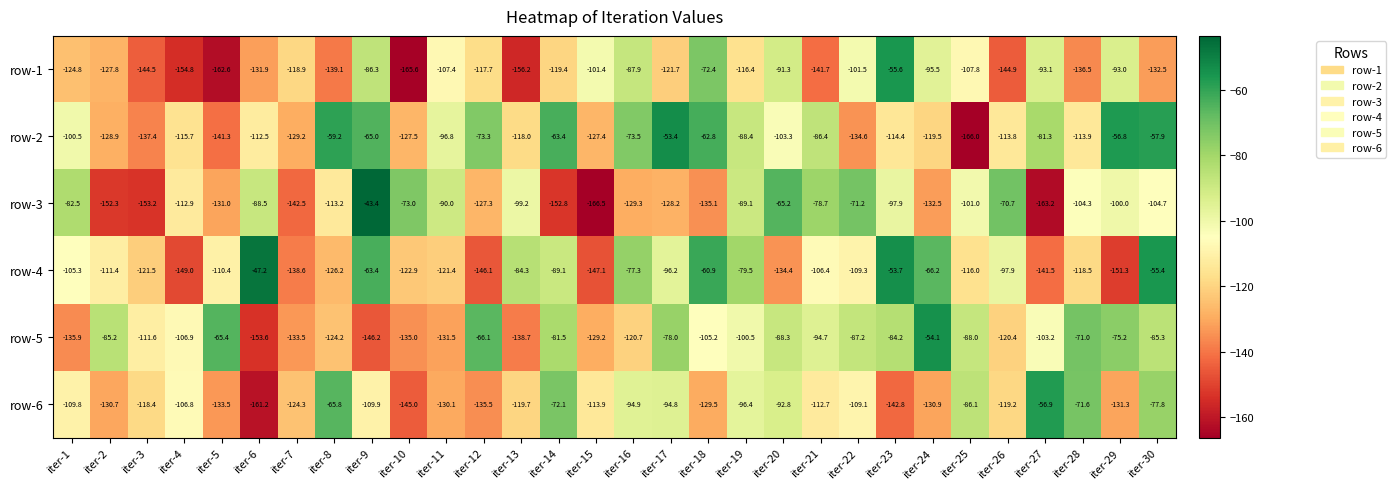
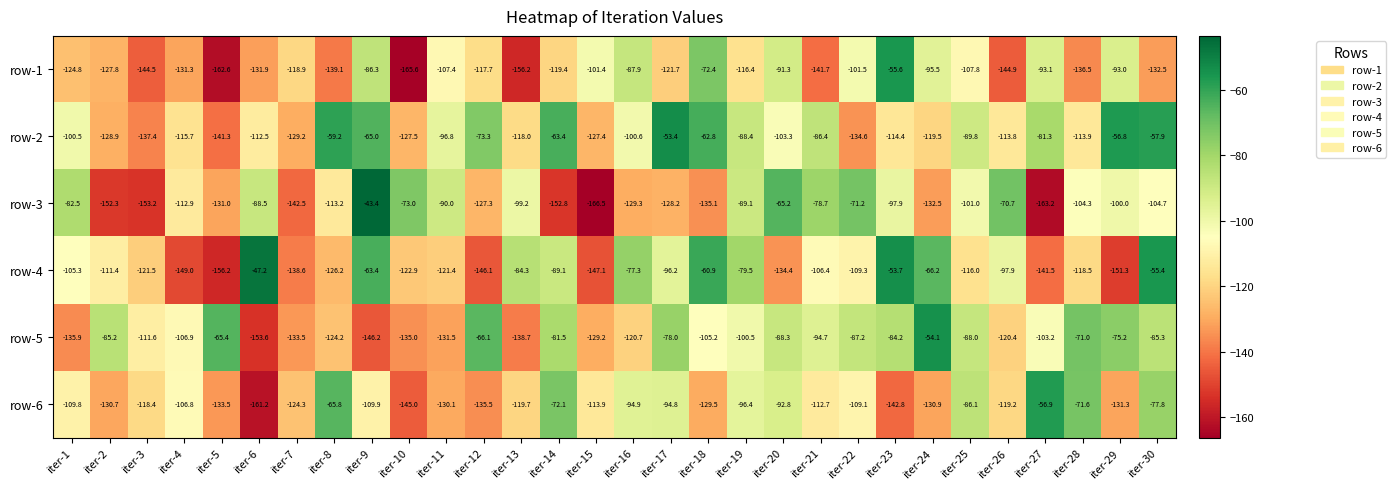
row-1, iter-4: -154.8 -> -131.3
row-2, iter-16: -73.5 -> -100.6
row-2, iter-25: -166.0 -> -89.8
row-4, iter-5: -110.4 -> -156.2
